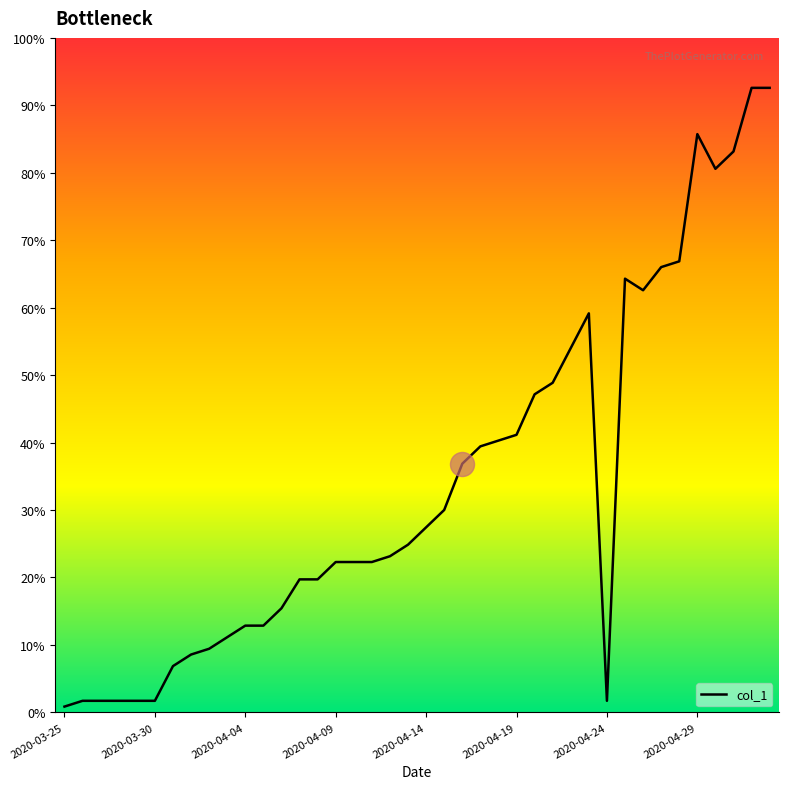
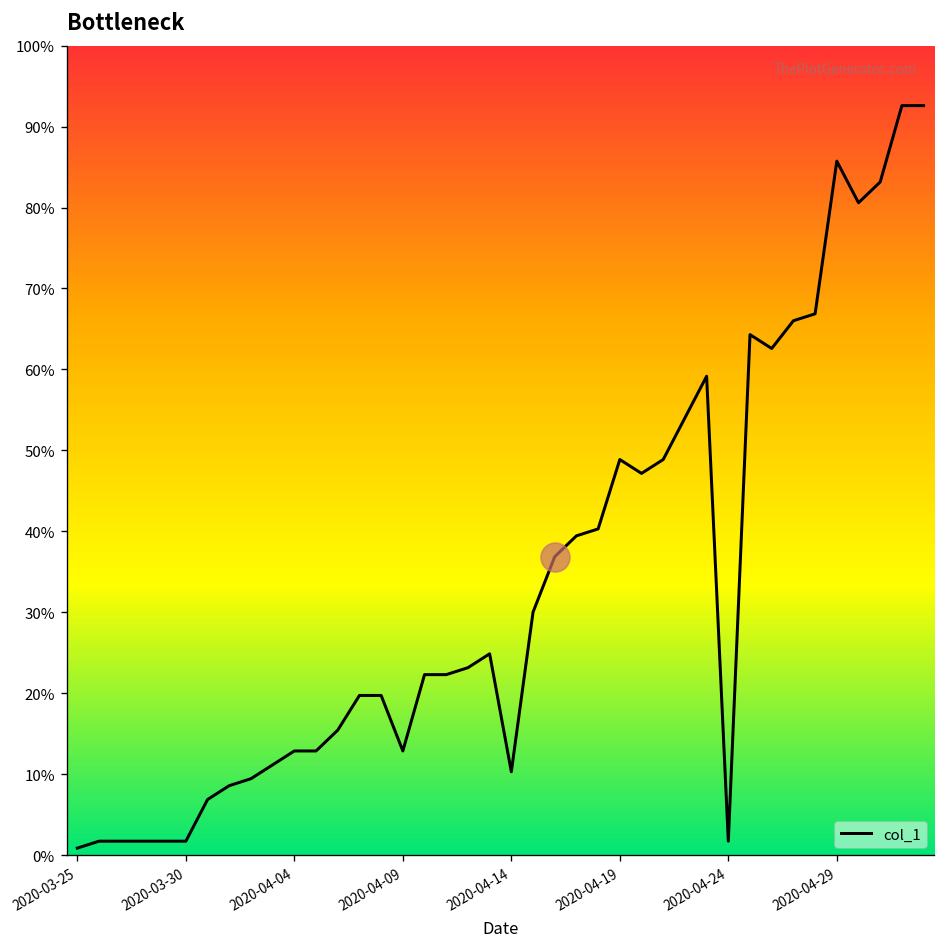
col_1, 2020-04-09: 22% -> 13%
col_1, 2020-04-14: 27% -> 10%
col_1, 2020-04-19: 41% -> 49%
